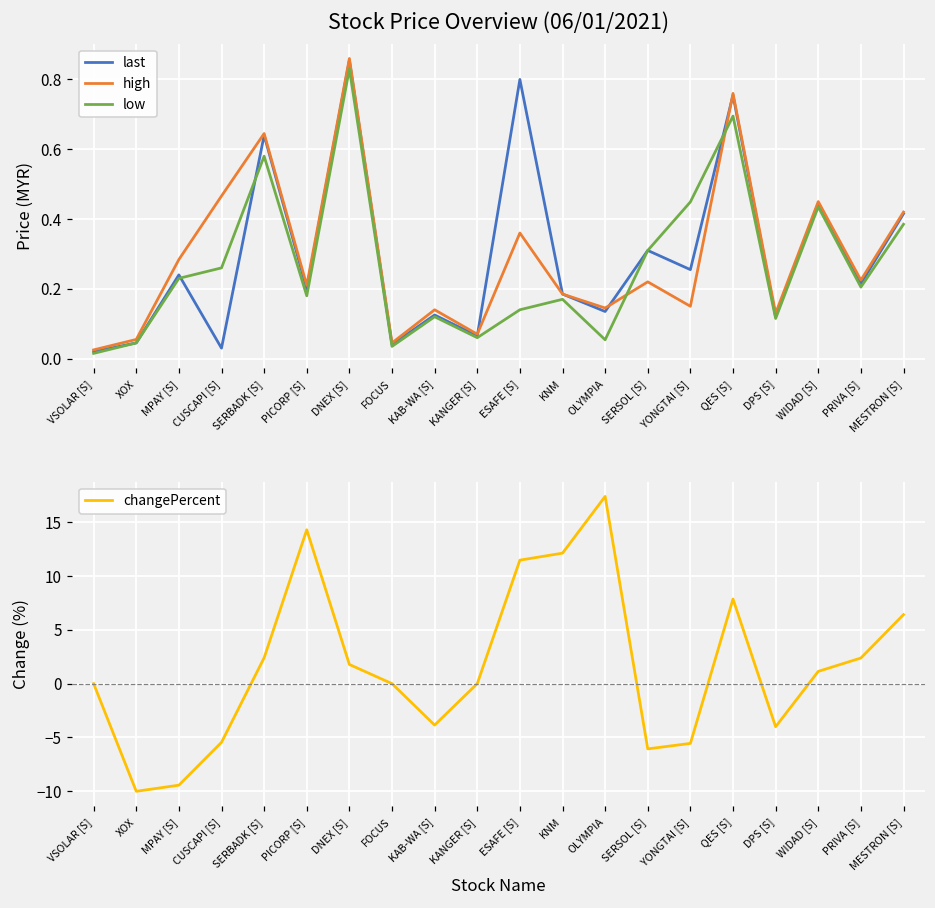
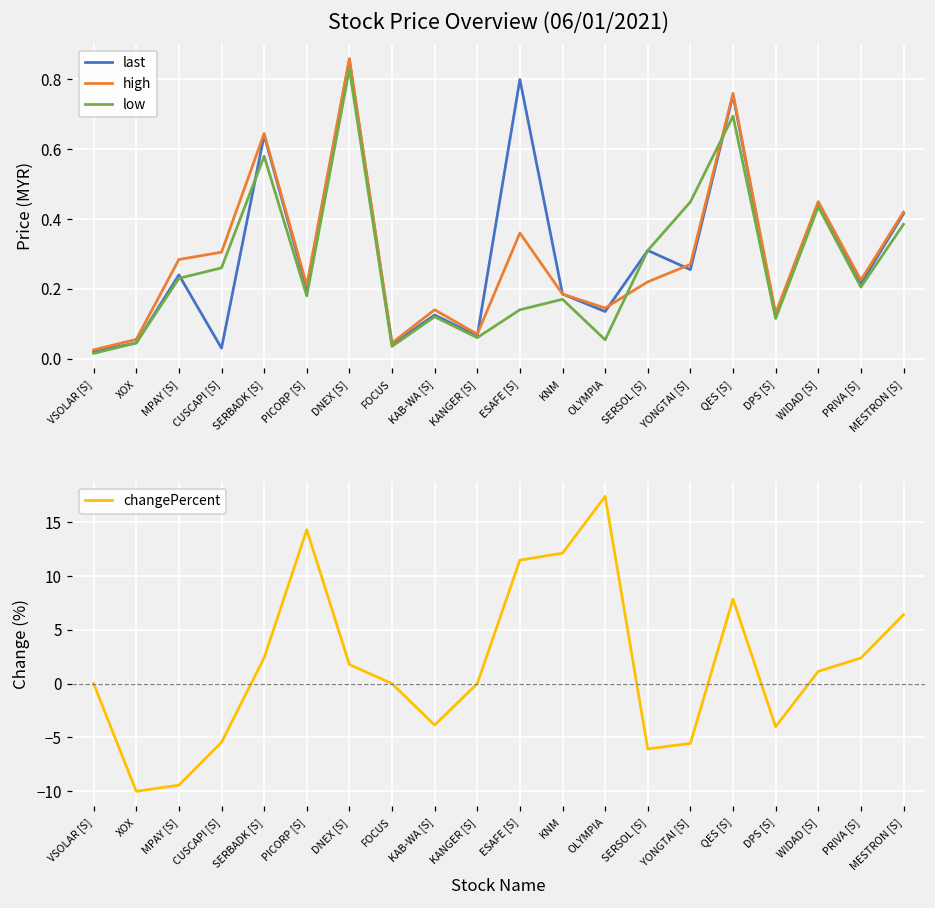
Stock Price Overview (06/01/2021), high, CUSCAPI [S]: 0.47 -> 0.31
Stock Price Overview (06/01/2021), high, YONGTAI [S]: 0.15 -> 0.27
